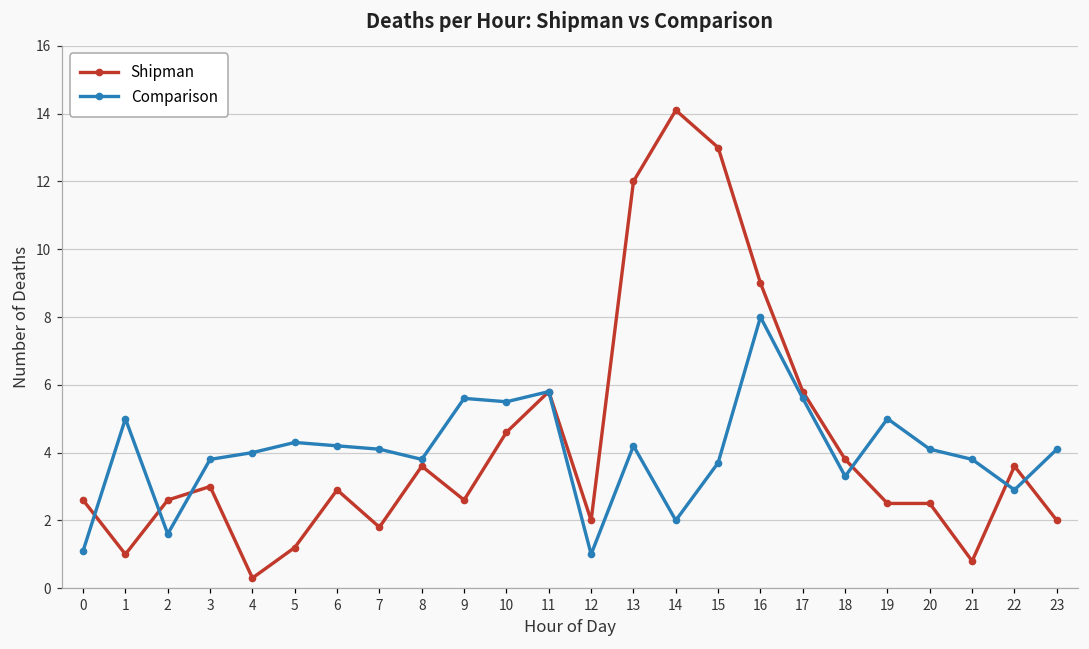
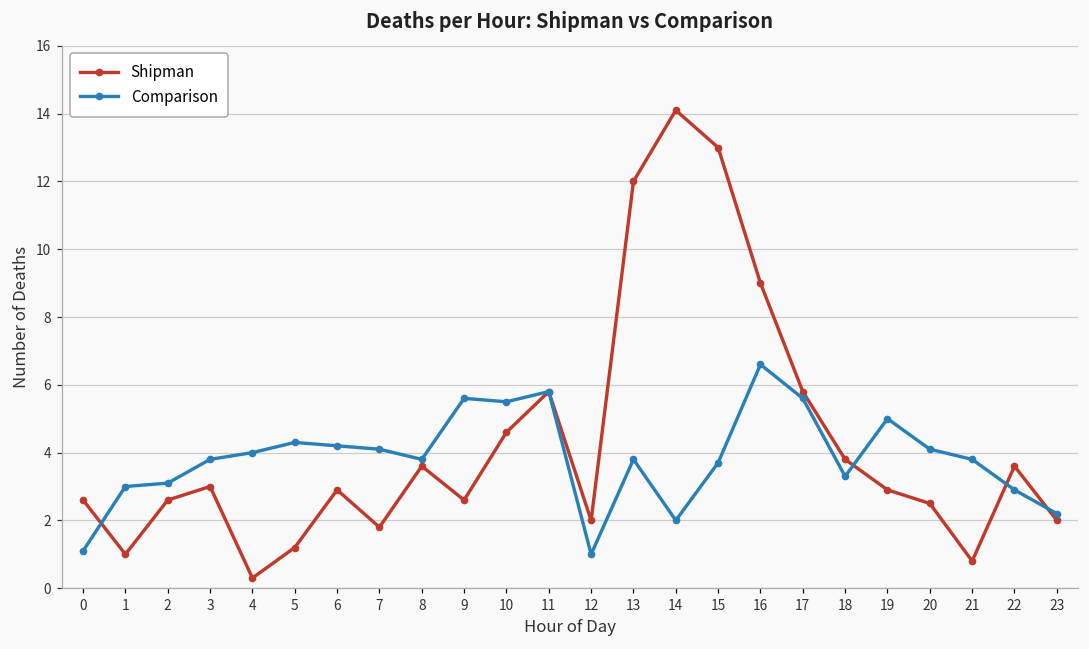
Comparison, 1: 5 -> 3
Comparison, 2: 1.6 -> 3.1
Comparison, 13: 4.2 -> 3.8
Comparison, 16: 8.0 -> 6.6
Shipman, 19: 2.5 -> 2.9
Comparison, 23: 4.1 -> 2.2
